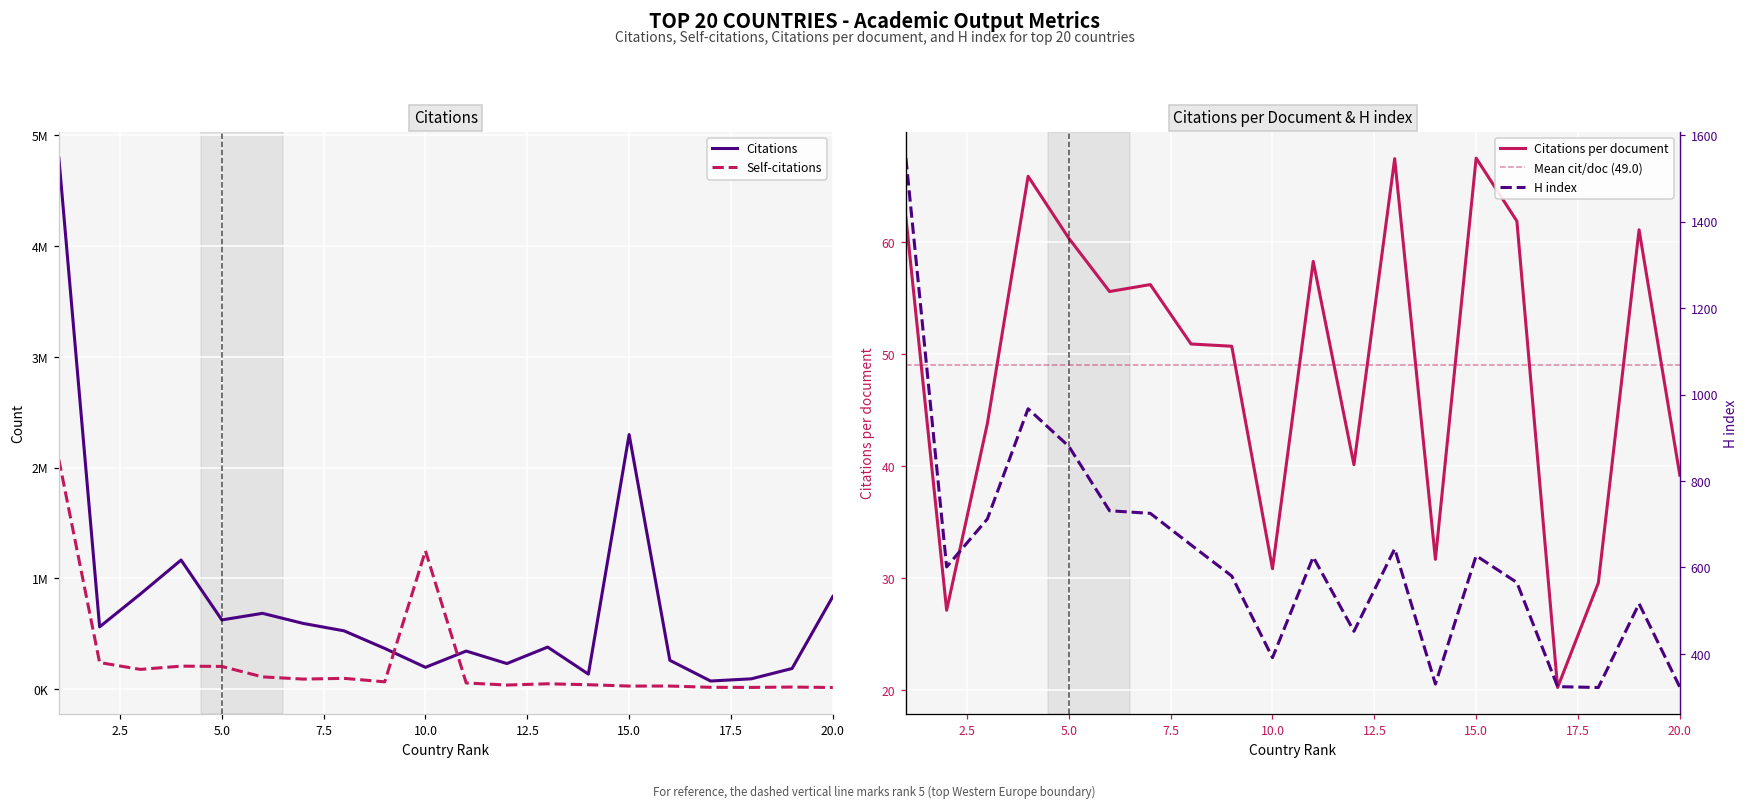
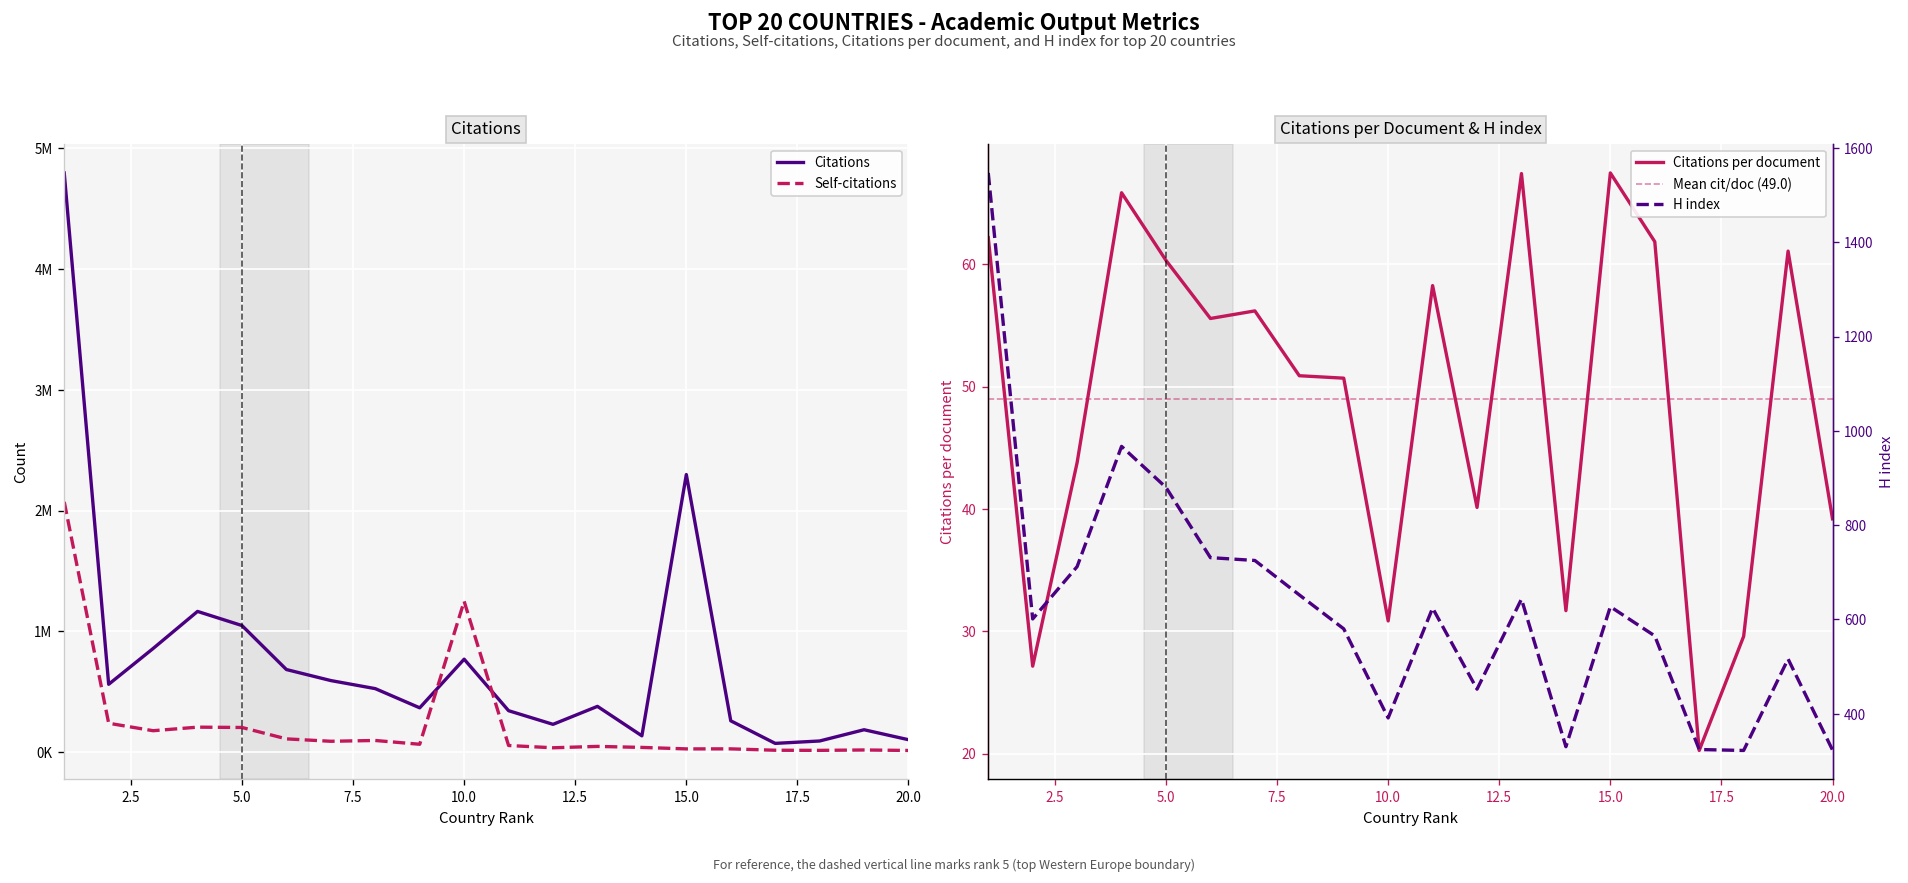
Citations, Citations, 5.0: 630000 -> 1050000
Citations, Citations, 10.0: 200000 -> 770000
Citations, Citations, 20.0: 840000 -> 100000
